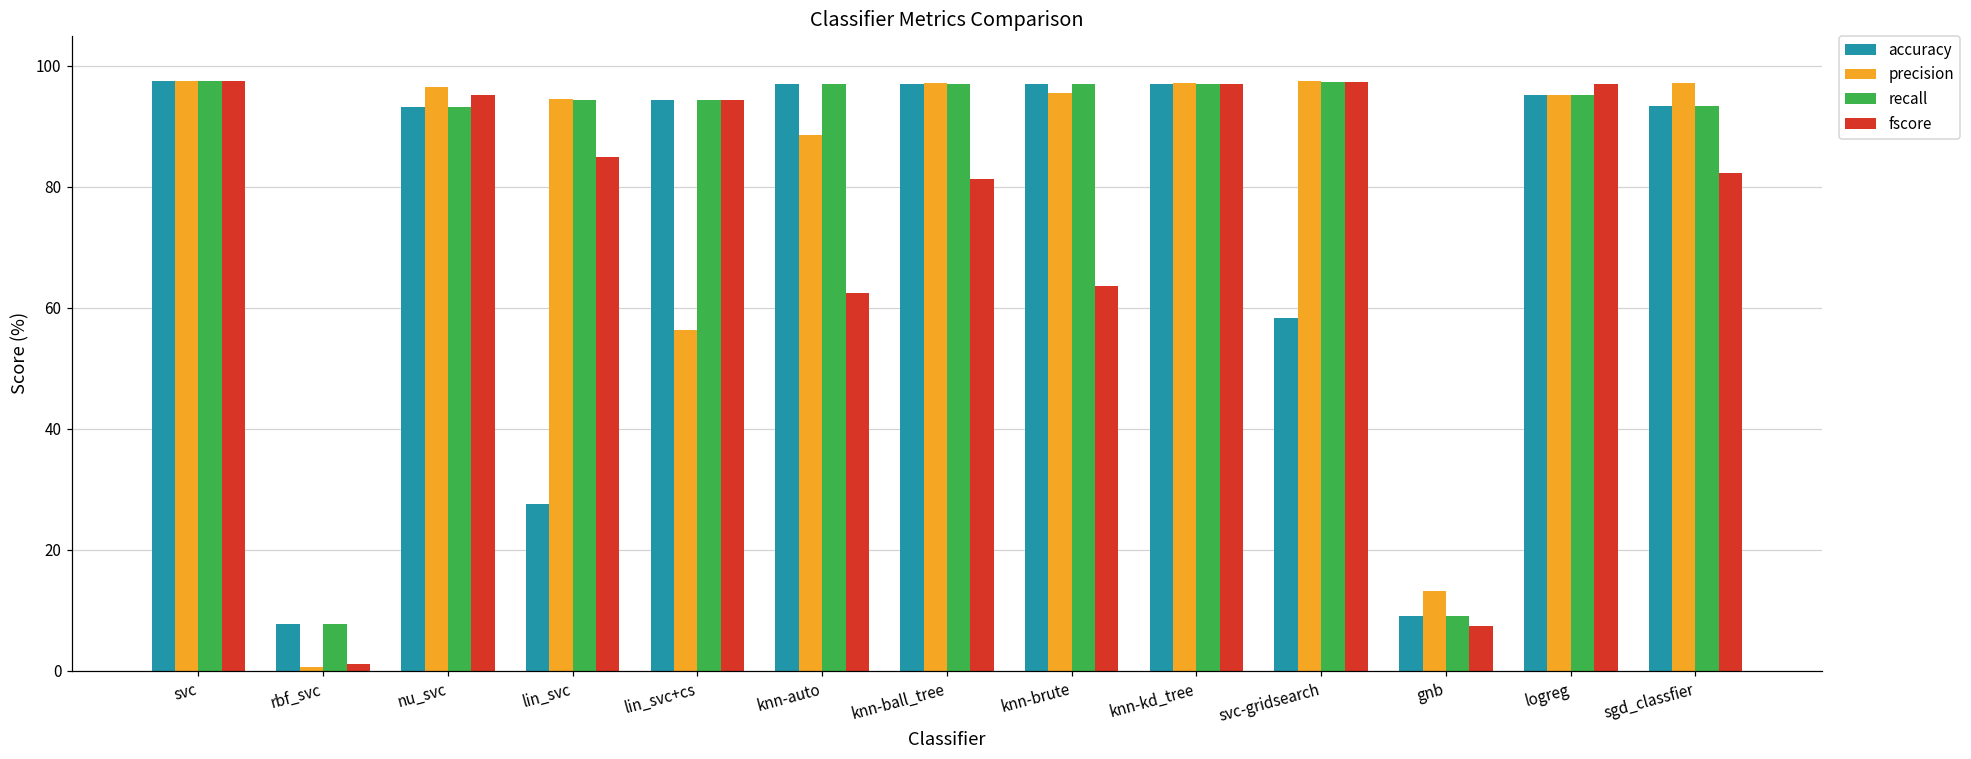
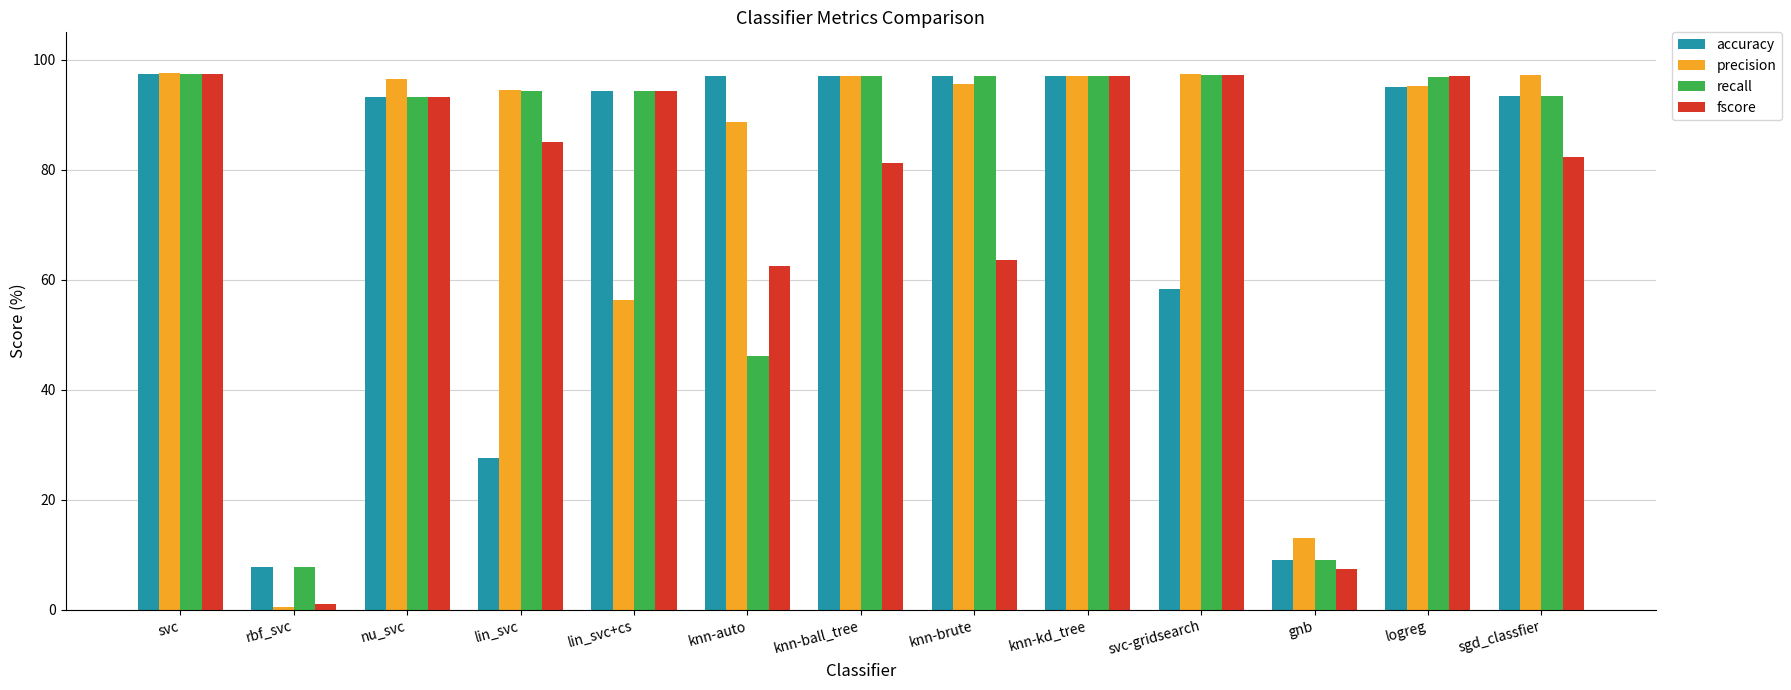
fscore, nu_svc: 95 -> 93
recall, knn-auto: 97 -> 46
recall, logreg: 95 -> 97
